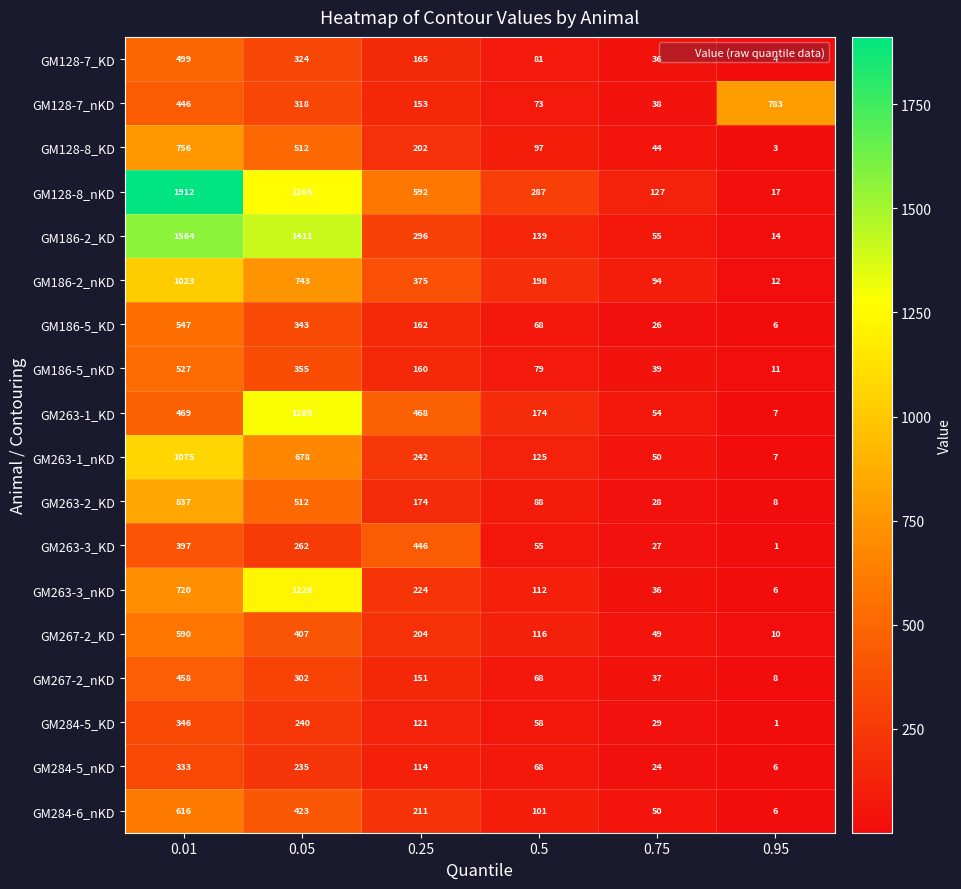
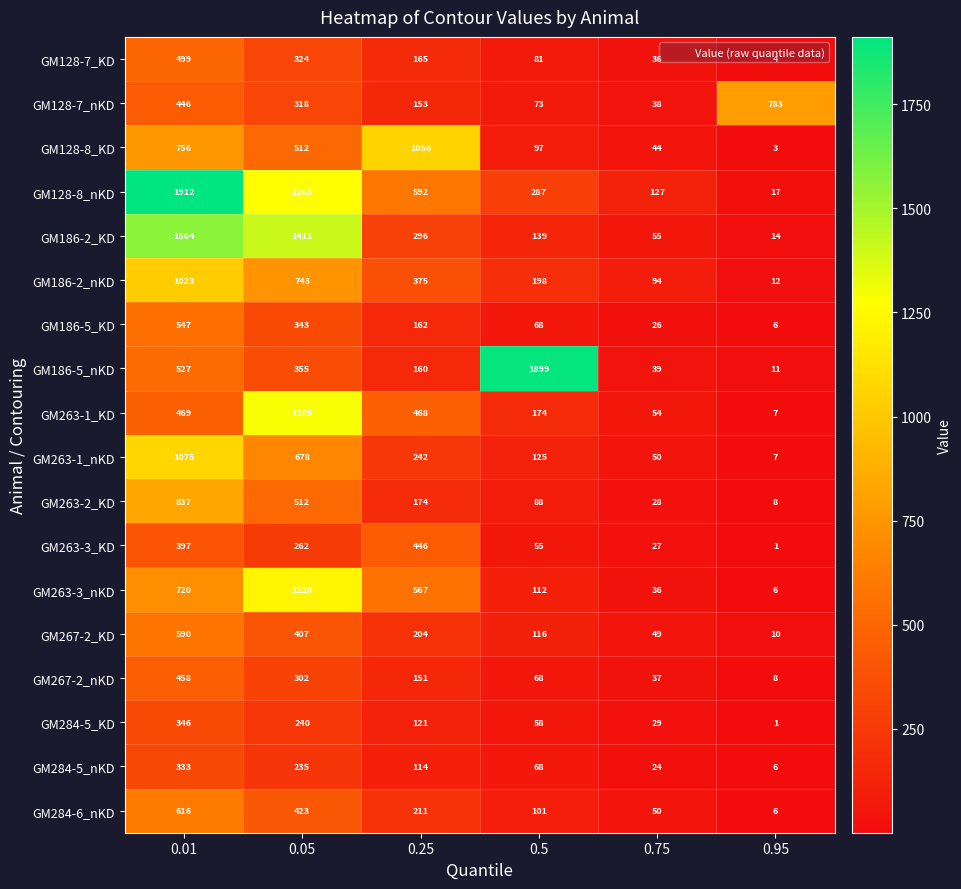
GM128-8_KD, 0.25: 202 -> 1056
GM186-5_nKD, 0.5: 79 -> 1899
GM263-3_nKD, 0.25: 224 -> 567
